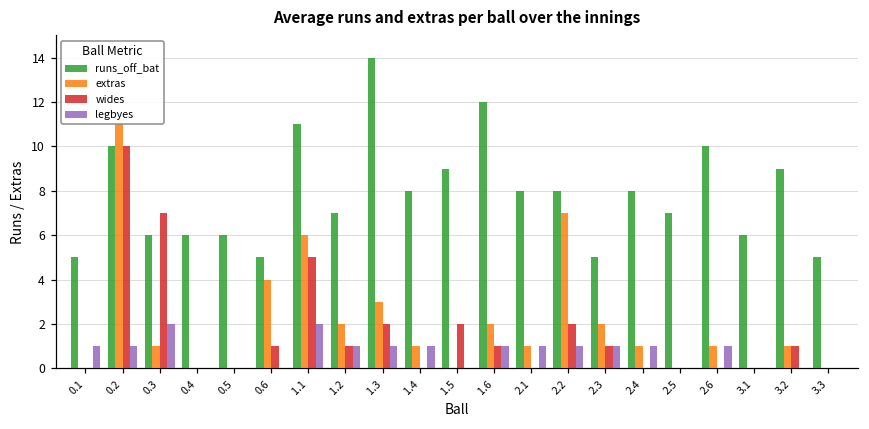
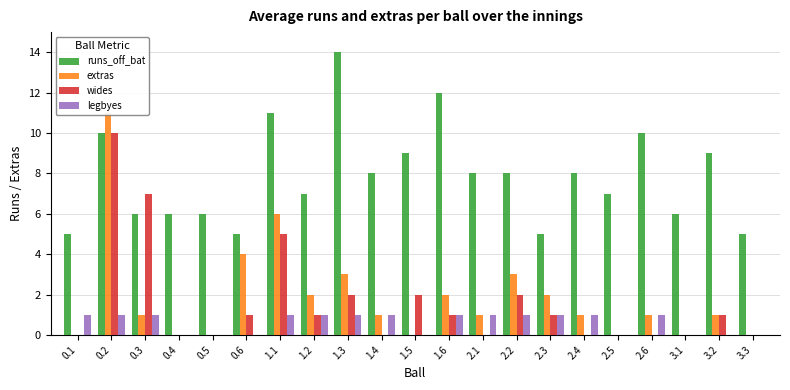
legbyes, 0.3: 2 -> 1
legbyes, 1.1: 2 -> 1
extras, 2.2: 7 -> 3
